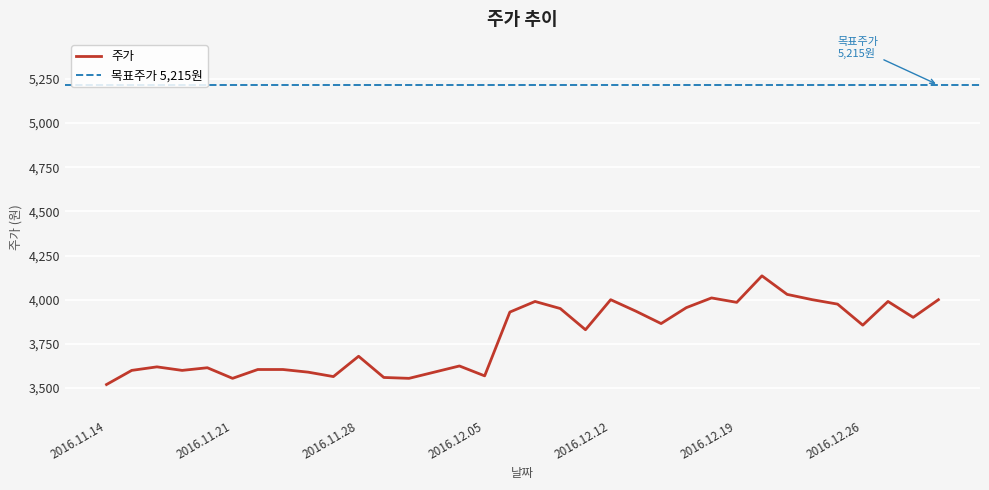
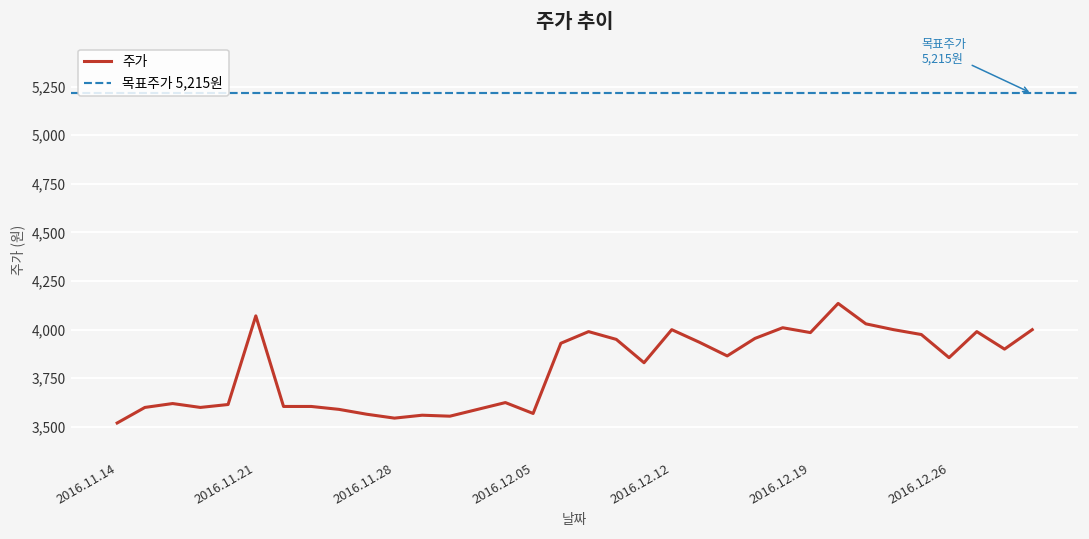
2016.11.21: 3,560 -> 4,070
2016.11.28: 3,680 -> 3,550
